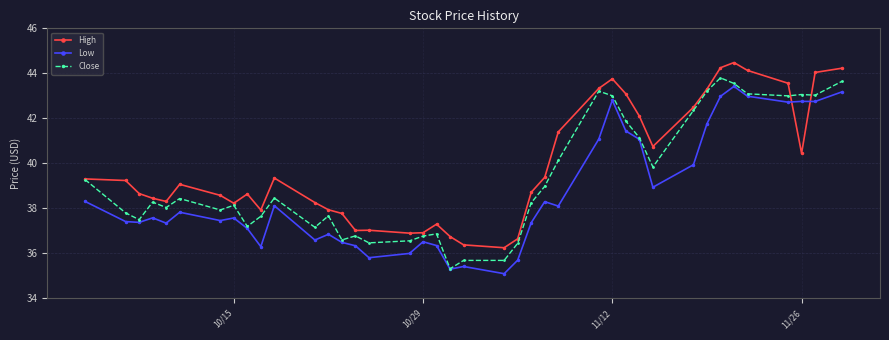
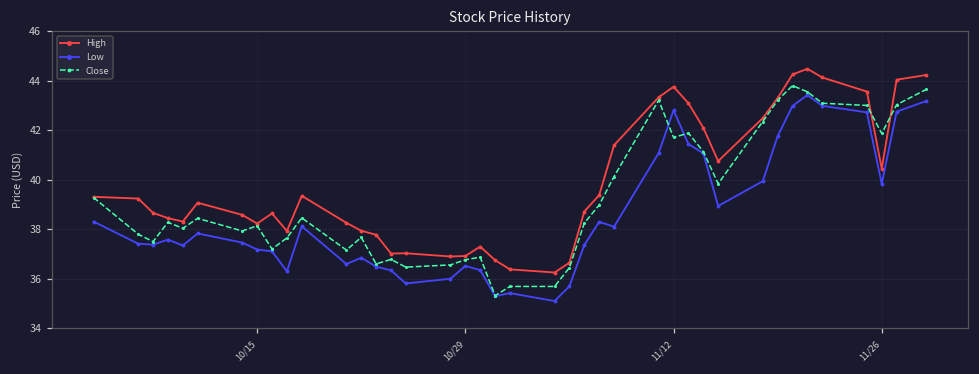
Low, 10/15: 37.6 -> 37.2
Close, 11/12: 43.0 -> 41.7
Low, 11/26: 42.8 -> 39.8
Close, 11/26: 43.1 -> 41.9
